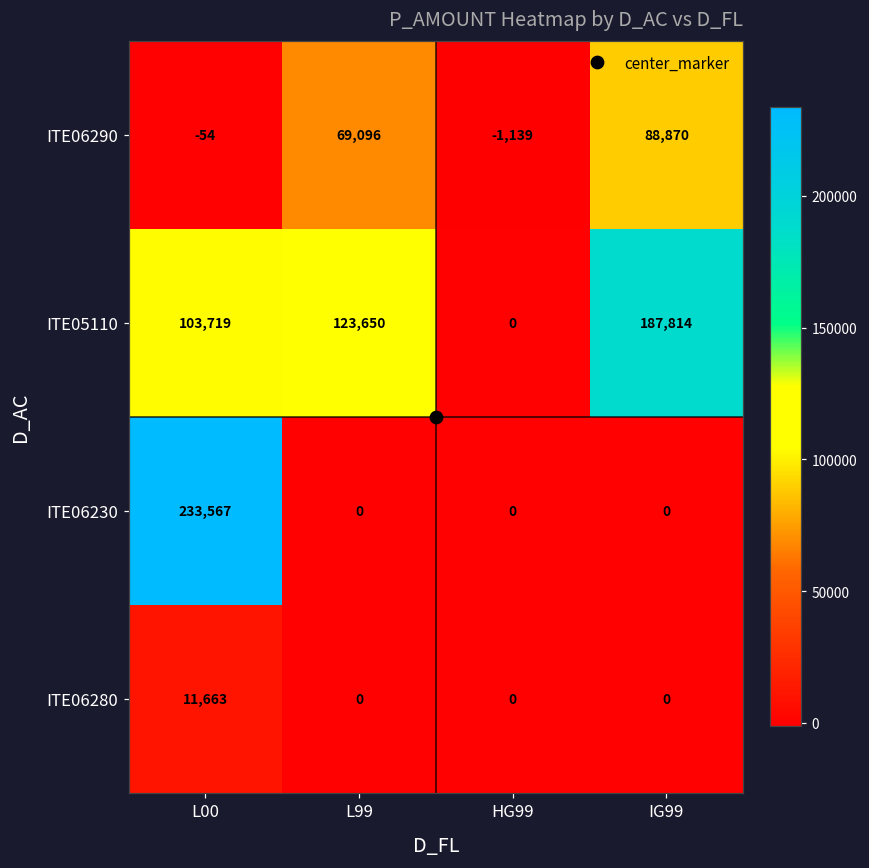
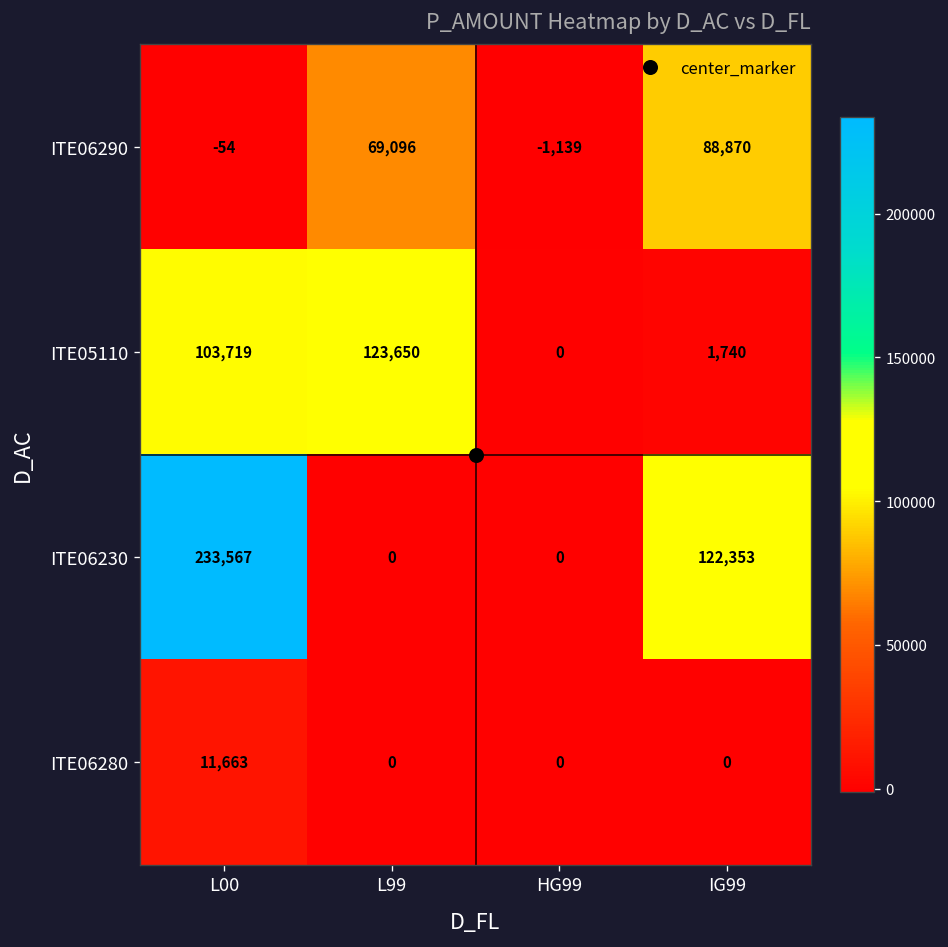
ITE05110, IG99: 187,814 -> 1,740
ITE06230, IG99: 0 -> 122,353
